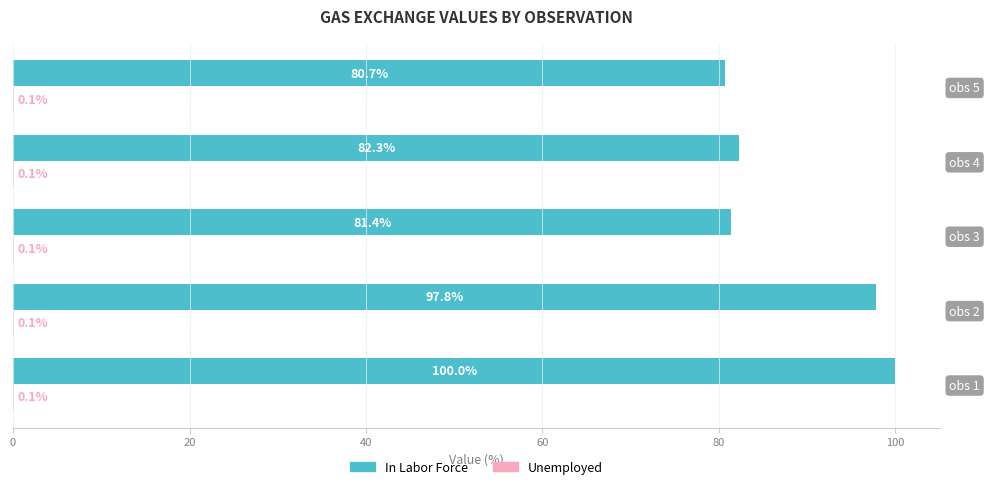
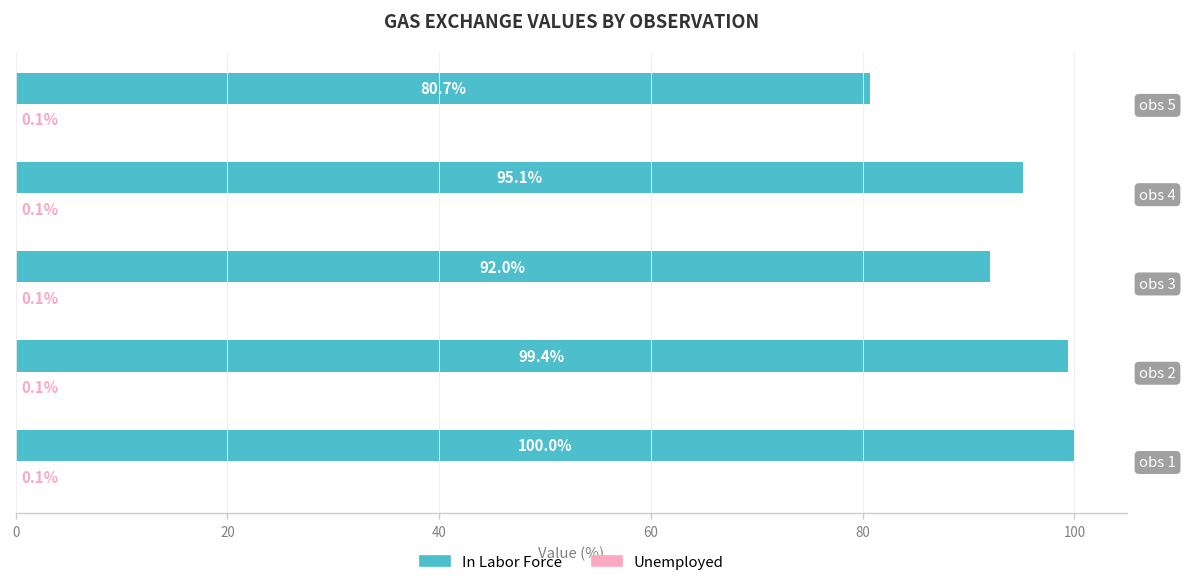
In Labor Force, obs 4: 82.3% -> 95.1%
In Labor Force, obs 3: 81.4% -> 92.0%
In Labor Force, obs 2: 97.8% -> 99.4%
